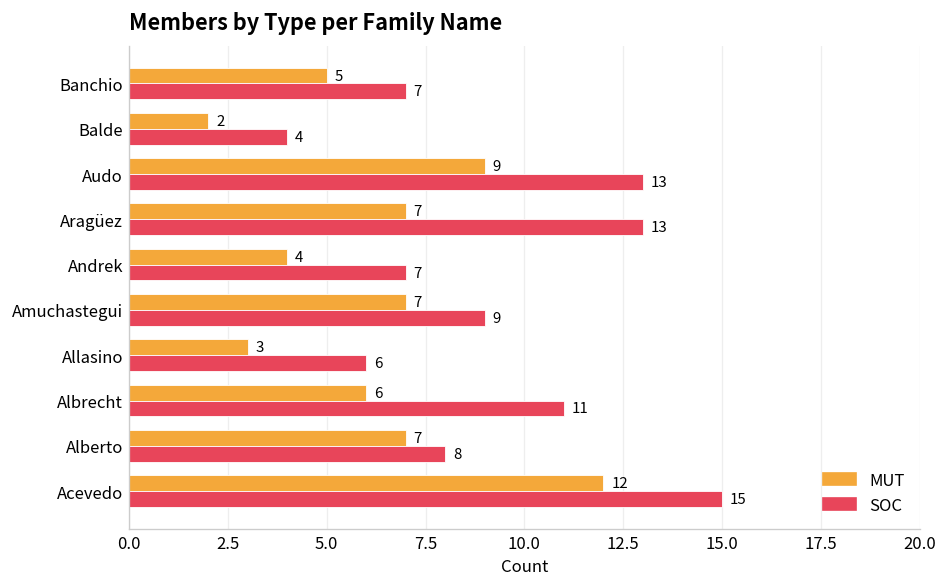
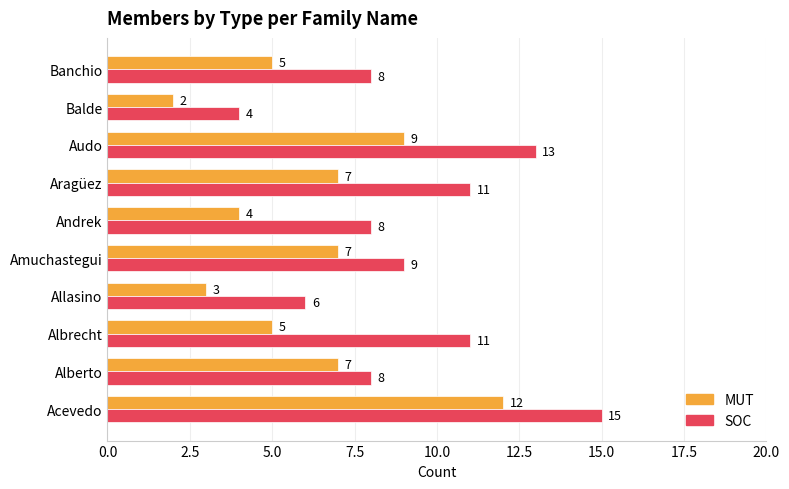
SOC, Banchio: 7 -> 8
SOC, Aragüez: 13 -> 11
SOC, Andrek: 7 -> 8
MUT, Albrecht: 6 -> 5
